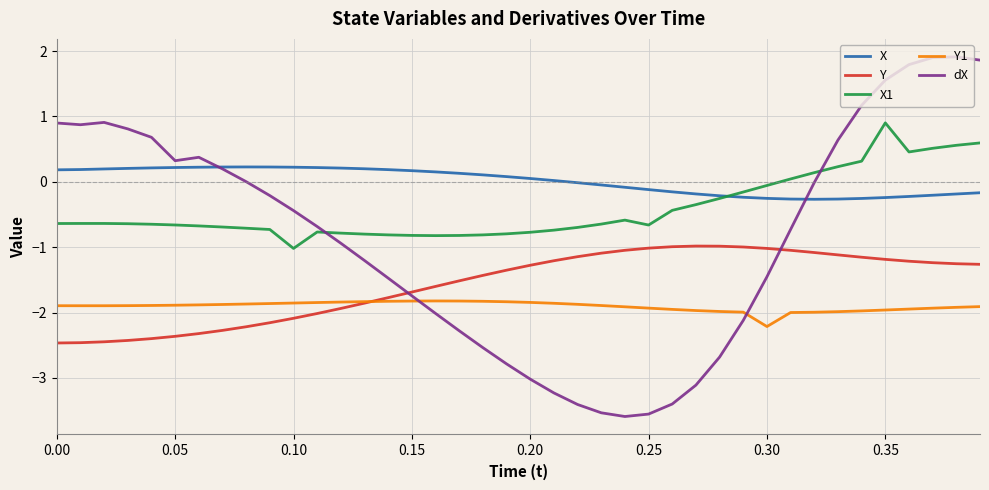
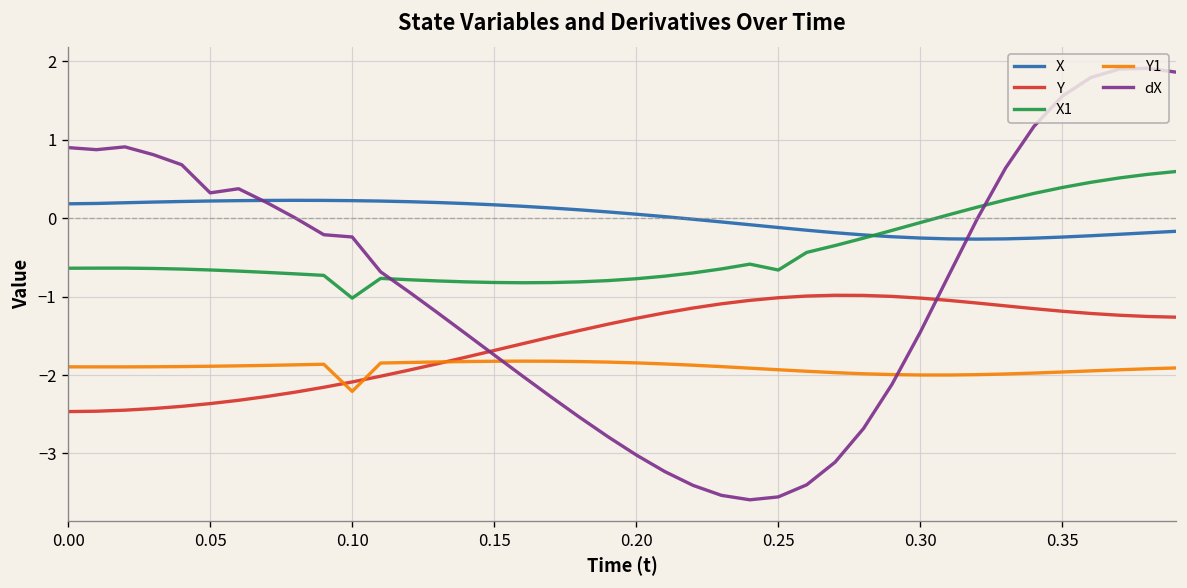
Y1, 0.10: -1.9 -> -2.2
dX, 0.10: -0.4 -> -0.2
Y1, 0.30: -2.2 -> -2.0
X1, 0.35: 0.9 -> 0.4
